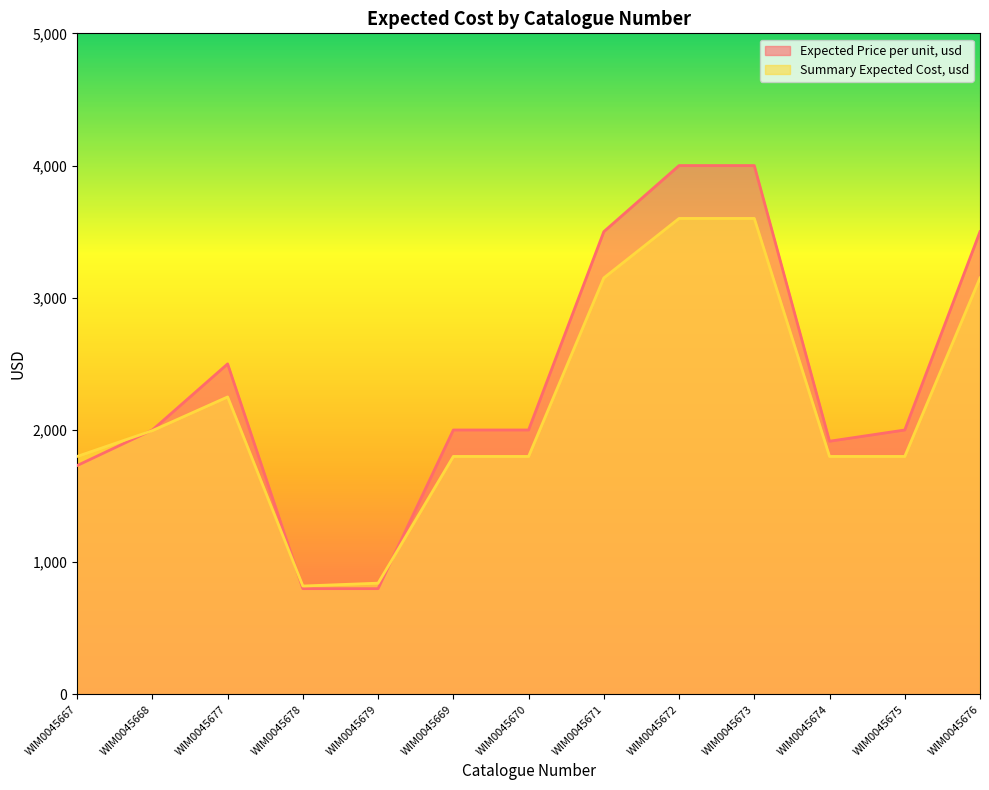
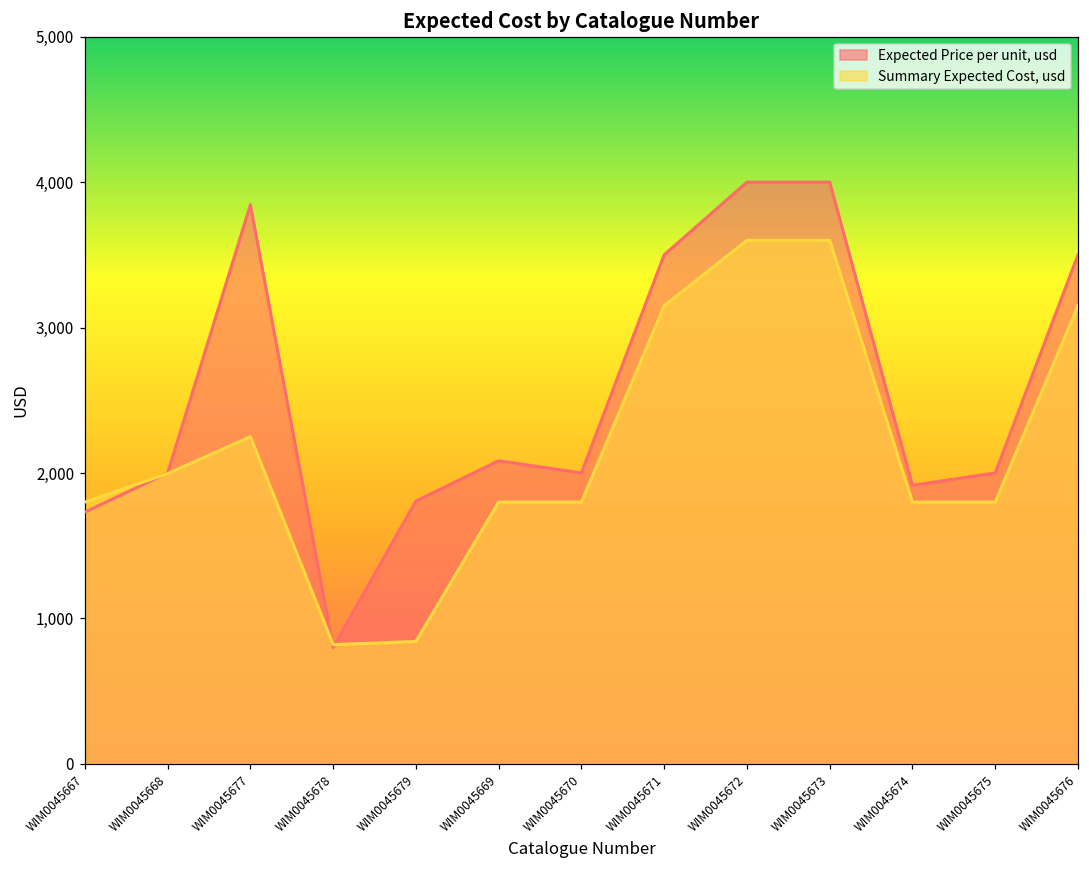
Expected Price per unit, usd, WIM0045677: 2,500 -> 3,840
Expected Price per unit, usd, WIM0045679: 800 -> 1,810
Expected Price per unit, usd, WIM0045669: 2,000 -> 2,080
